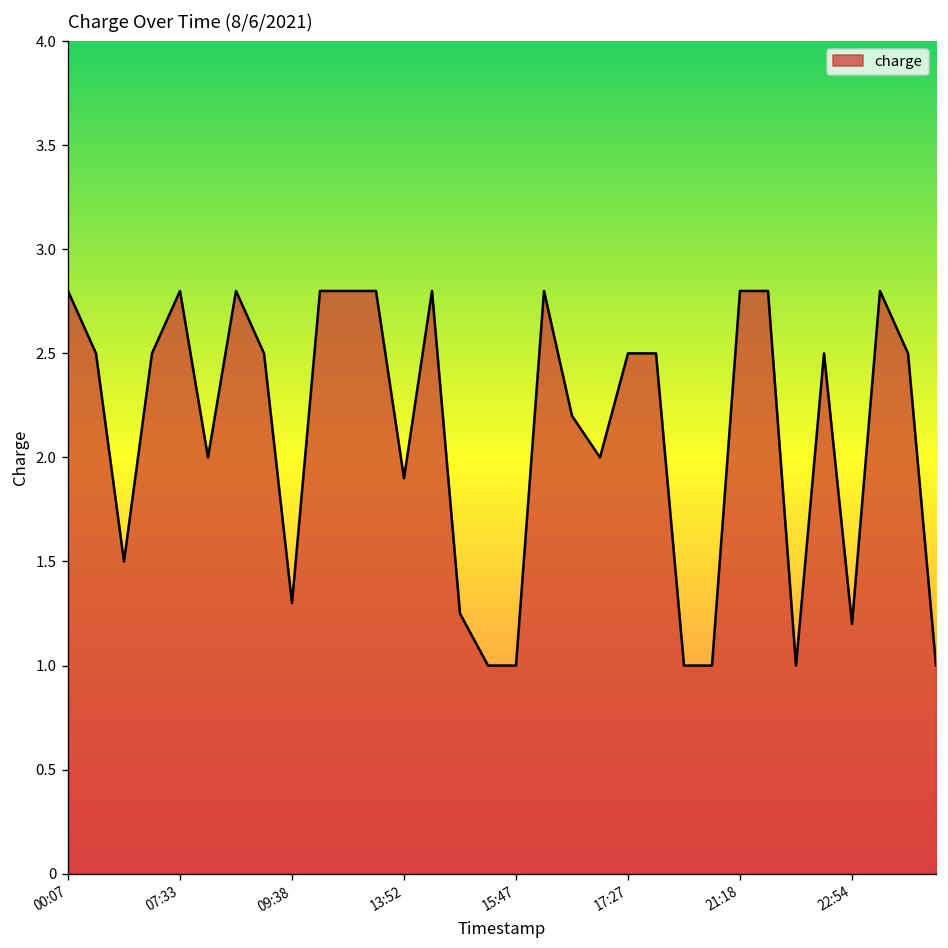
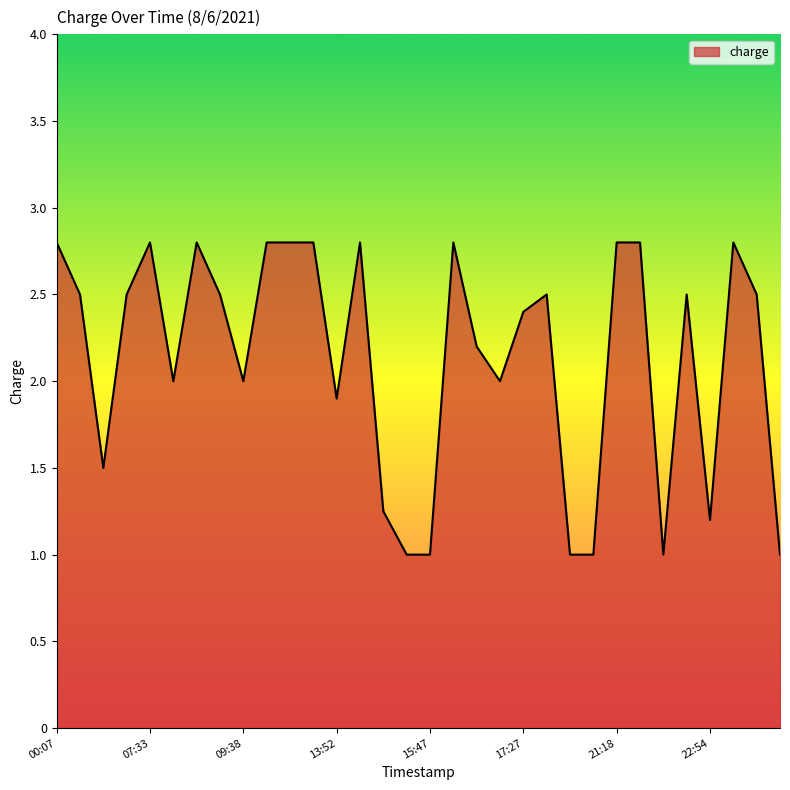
09:38: 1.3 -> 2.0
17:27: 2.5 -> 2.4
